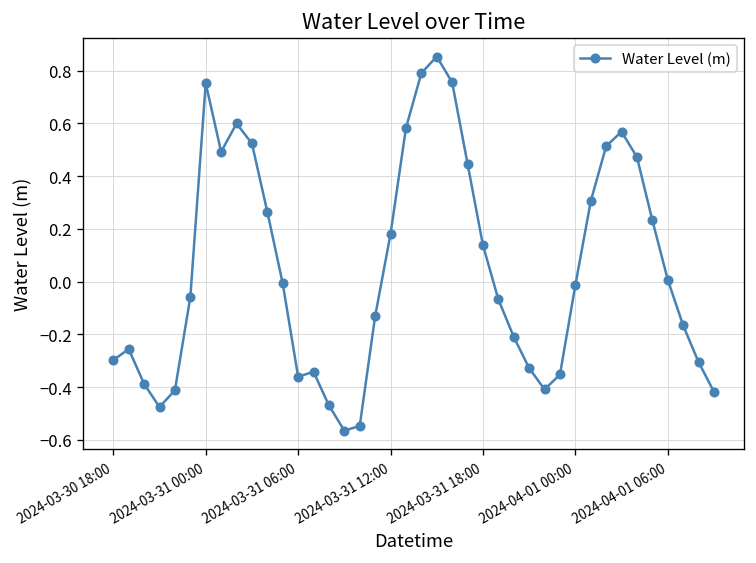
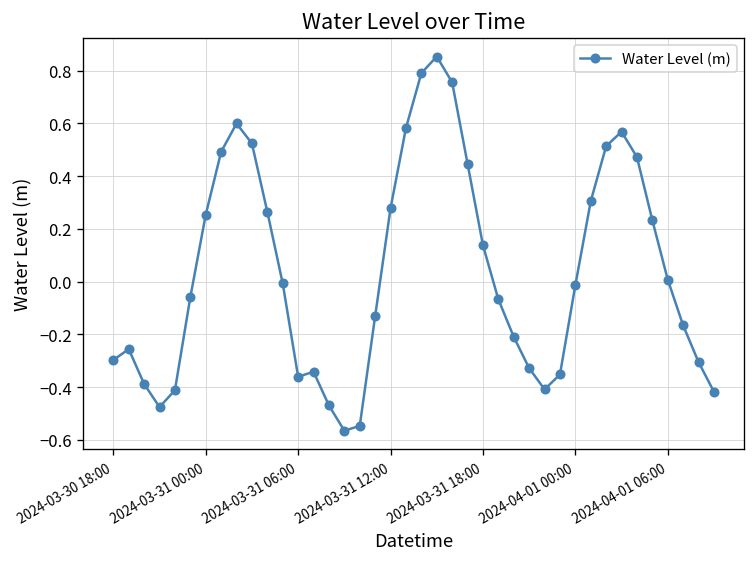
2024-03-31 00:00: 0.75 -> 0.25
2024-03-31 12:00: 0.18 -> 0.28
